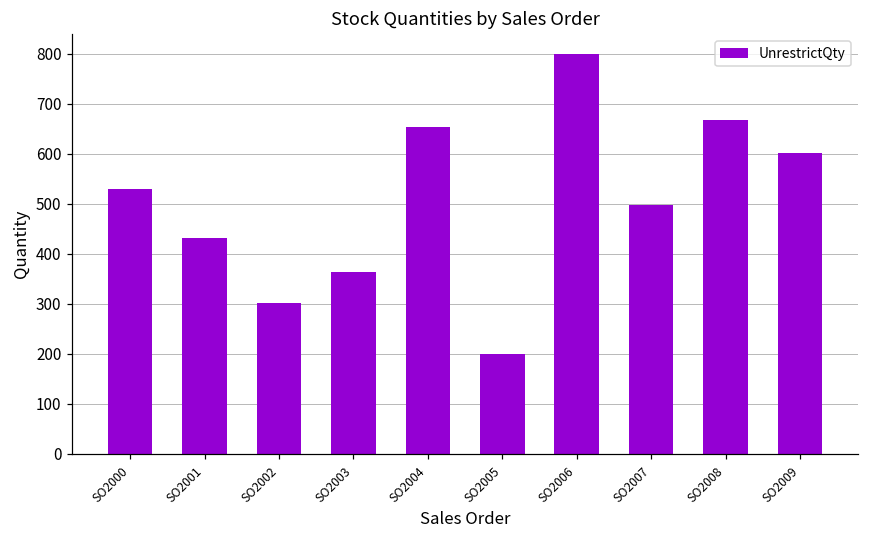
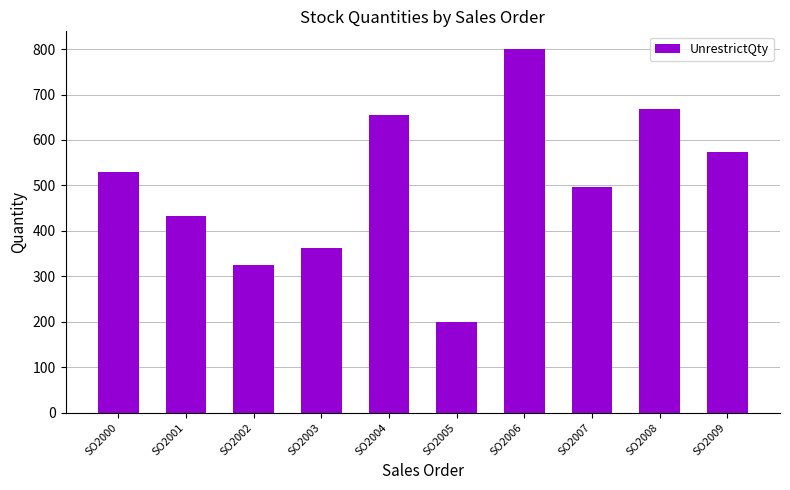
SO2002: 300 -> 320
SO2009: 600 -> 570
